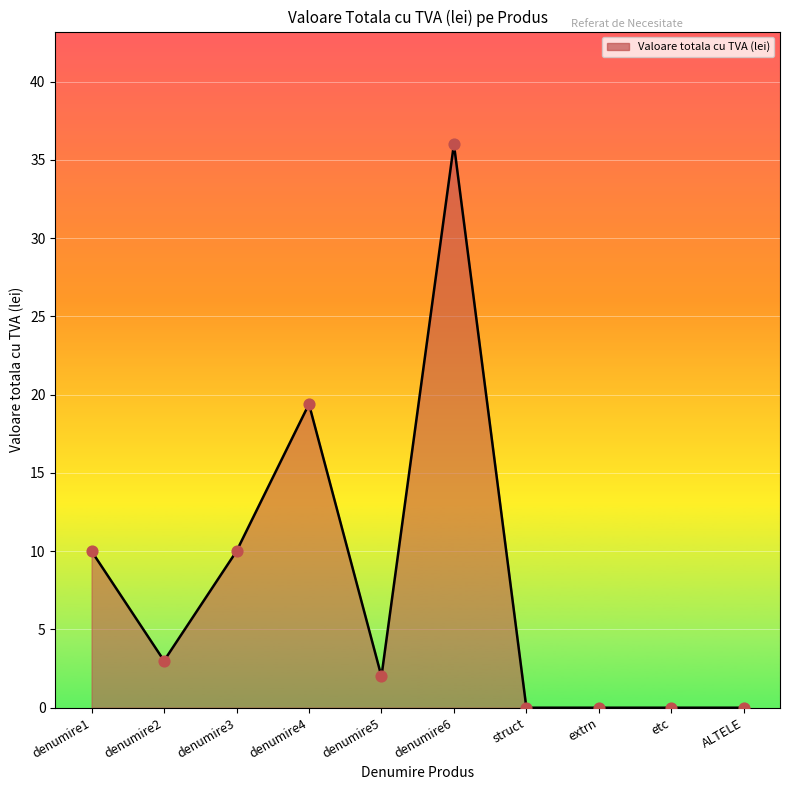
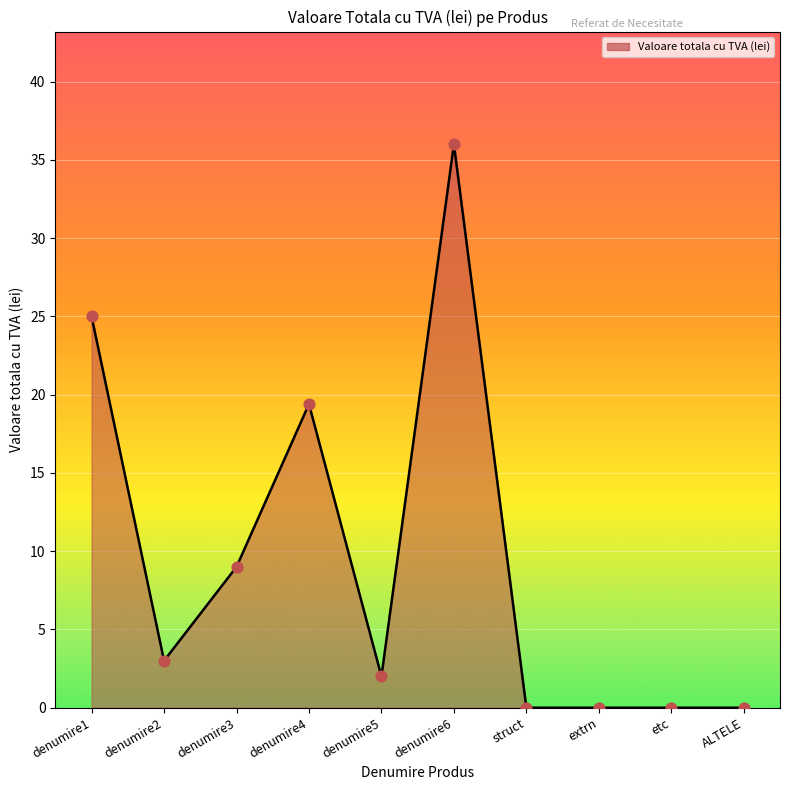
denumire1: 10 -> 25
denumire3: 10 -> 9
